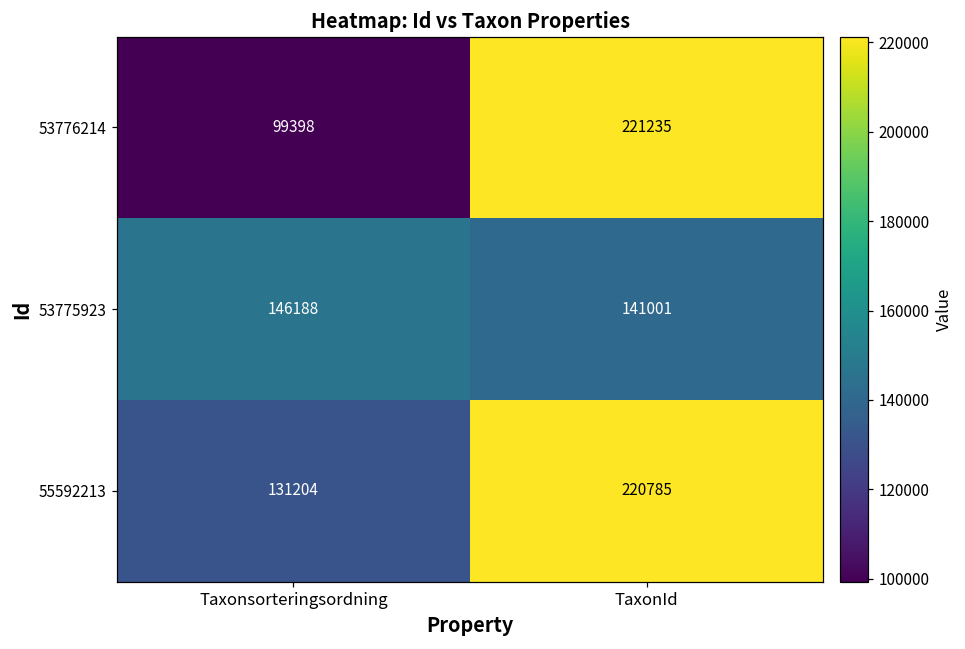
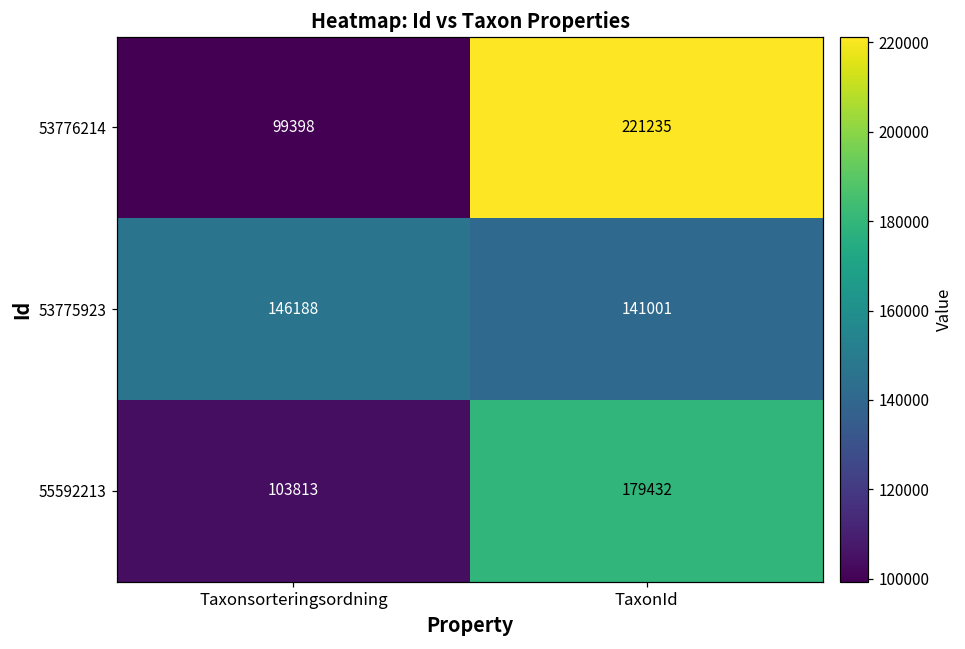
55592213, Taxonsorteringsordning: 131204 -> 103813
55592213, TaxonId: 220785 -> 179432
